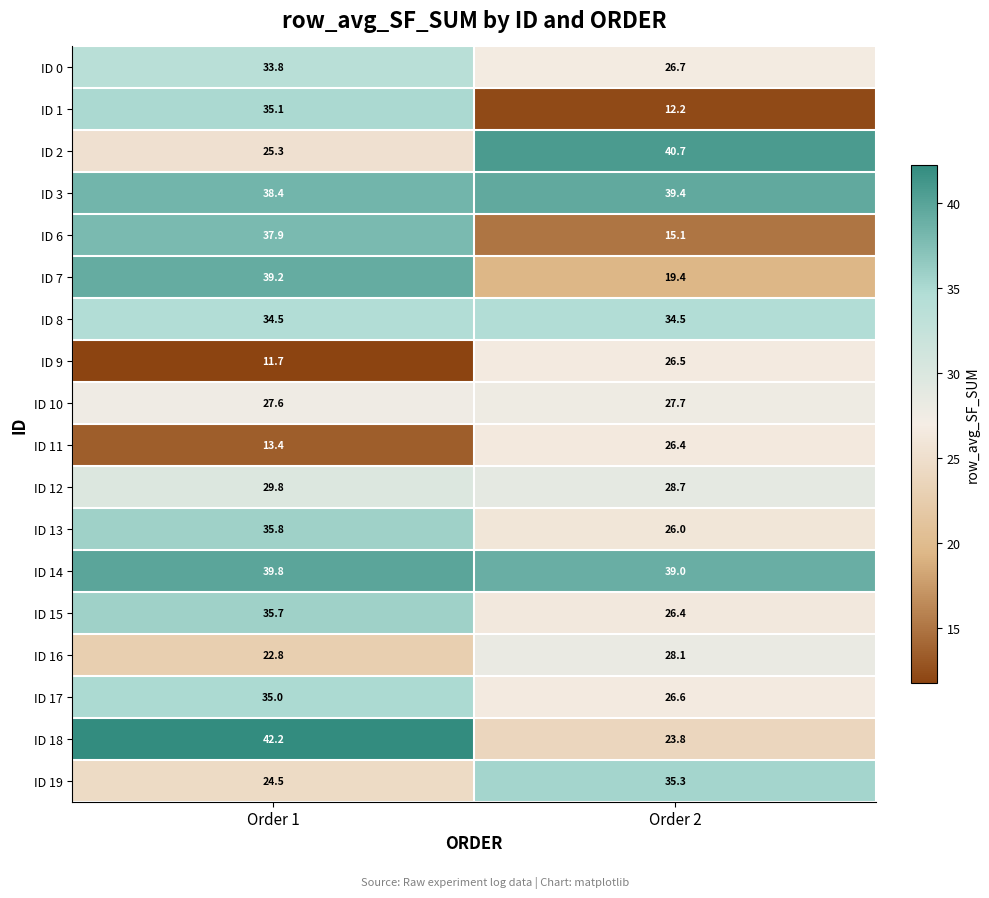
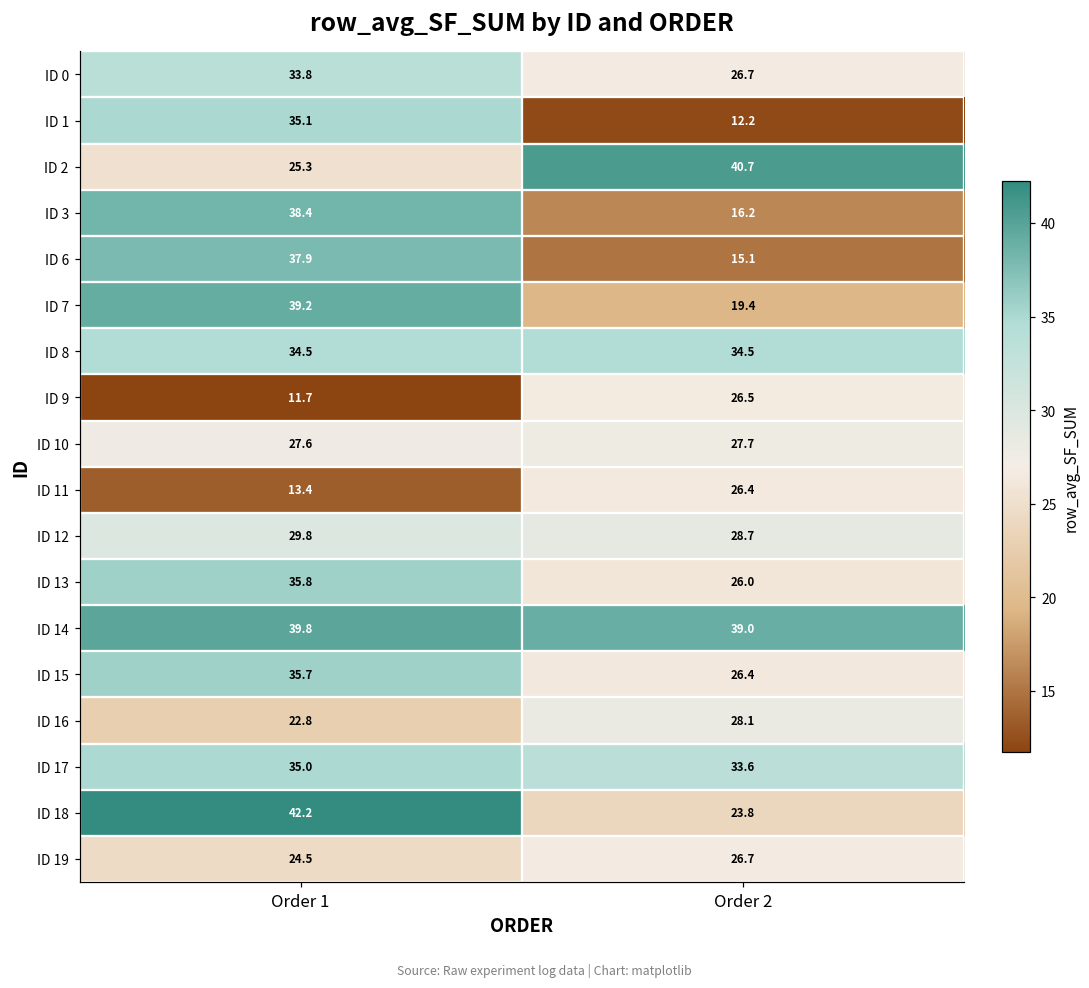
ID 3, Order 2: 39.4 -> 16.2
ID 17, Order 2: 26.6 -> 33.6
ID 19, Order 2: 35.3 -> 26.7
